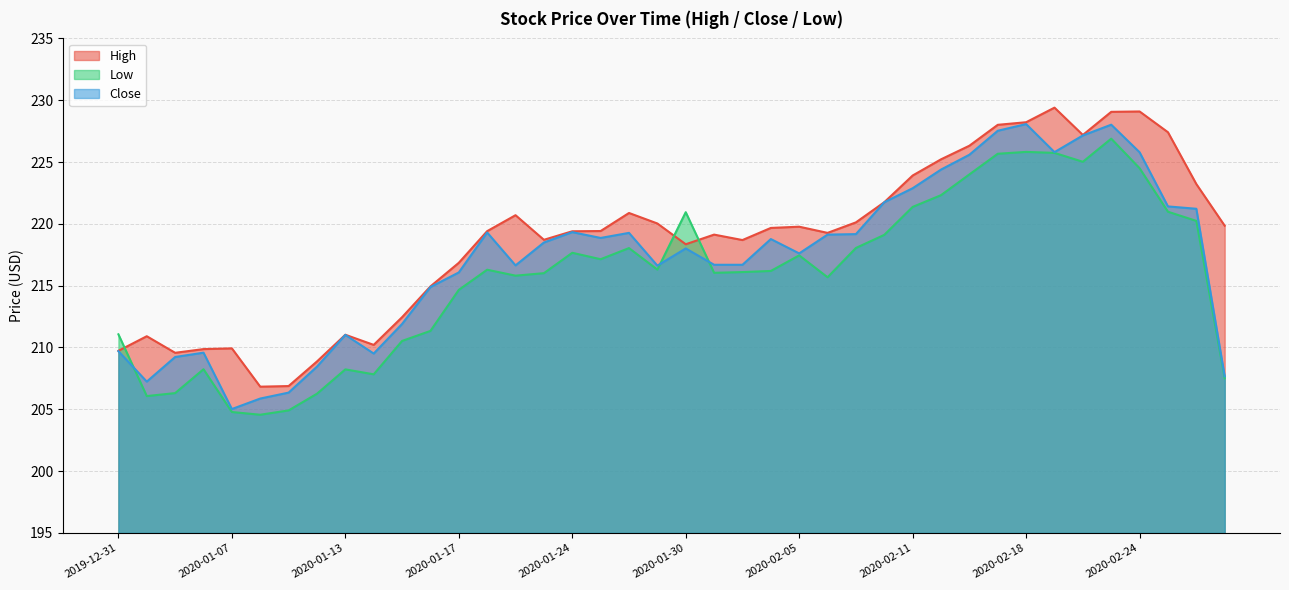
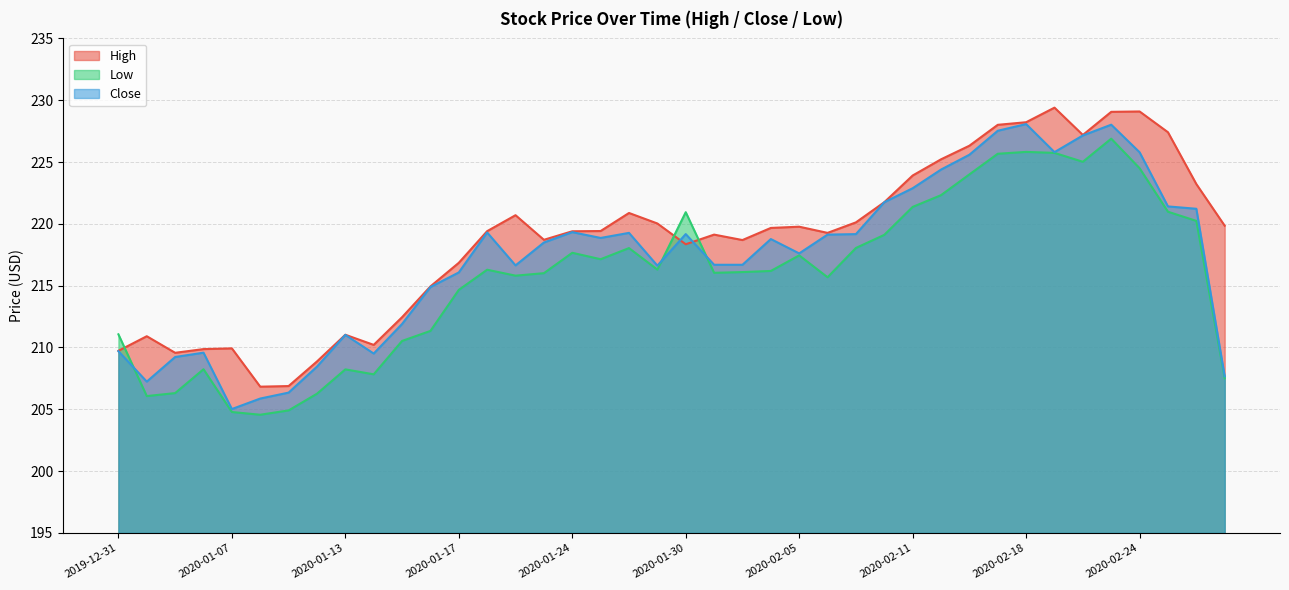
Close, 2020-01-30: 218.0 -> 219.2
